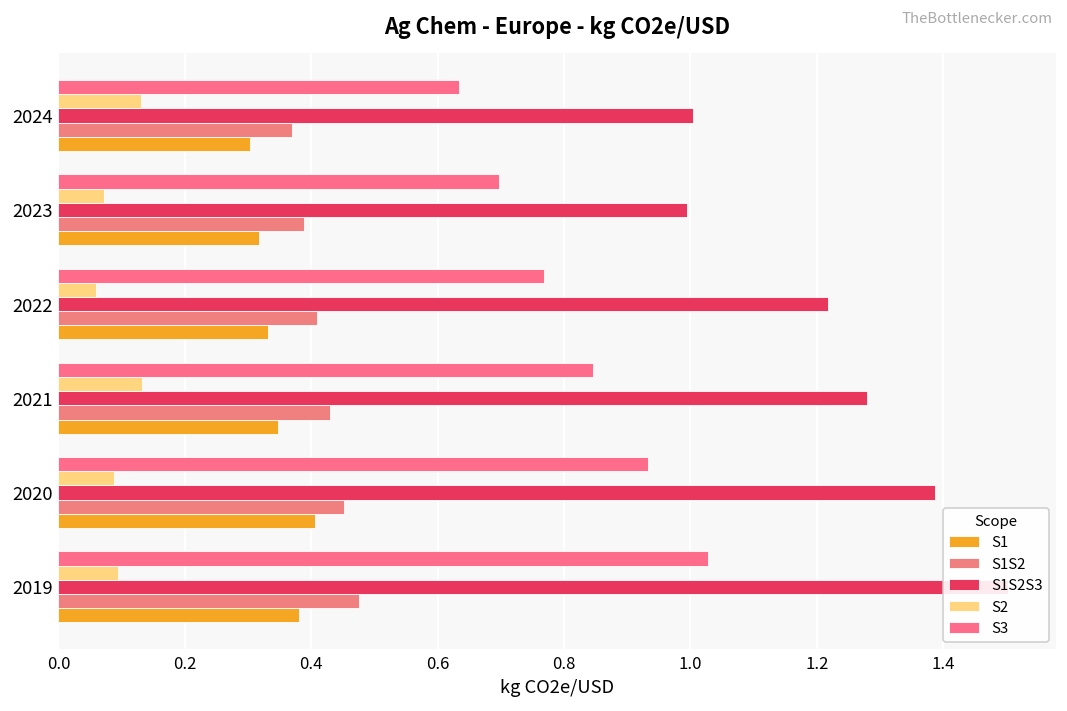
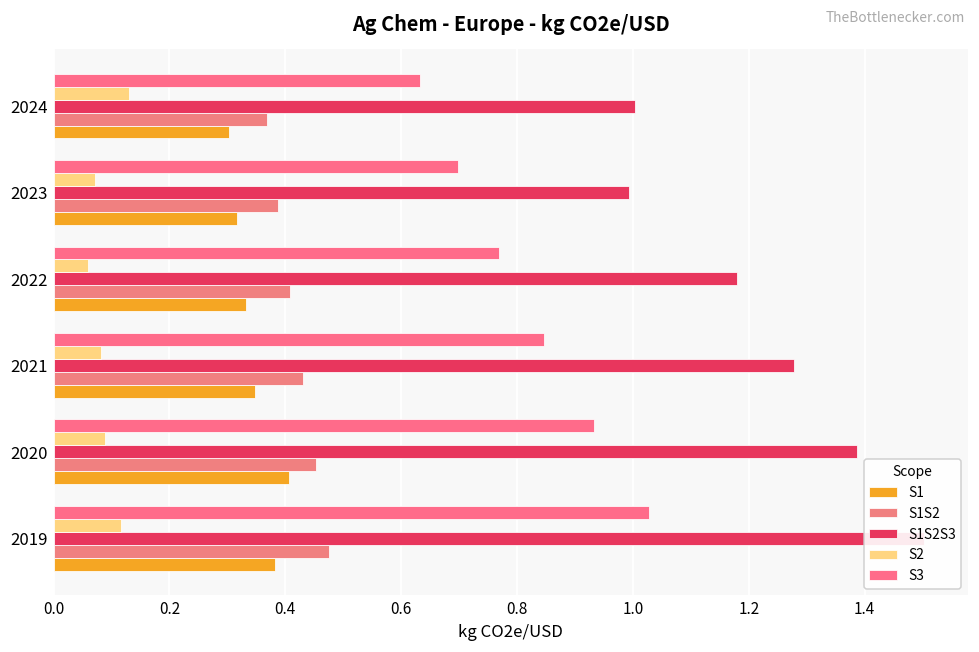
S1S2S3, 2022: 1.22 -> 1.18
S2, 2021: 0.13 -> 0.08
S2, 2019: 0.09 -> 0.12
